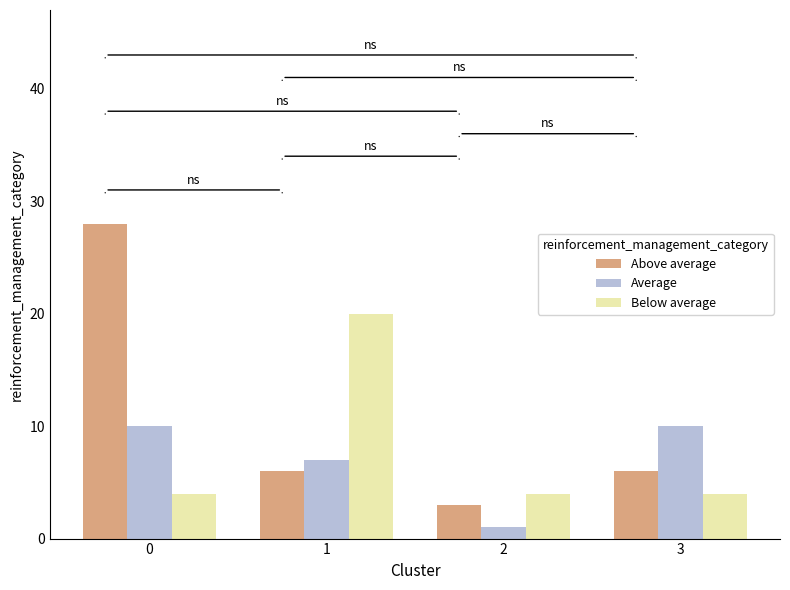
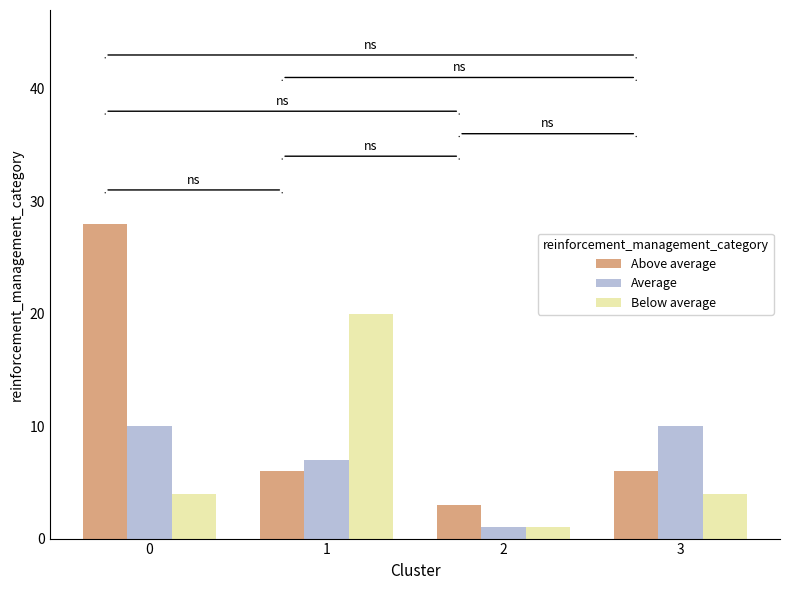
Below average, 2: 4 -> 1
